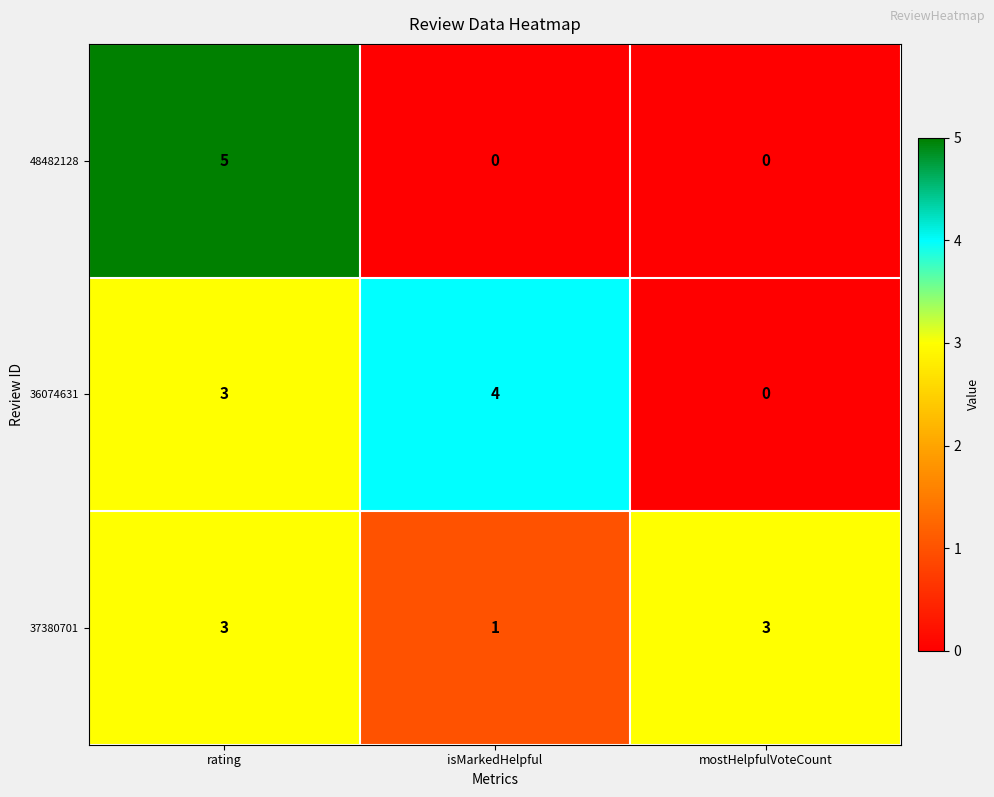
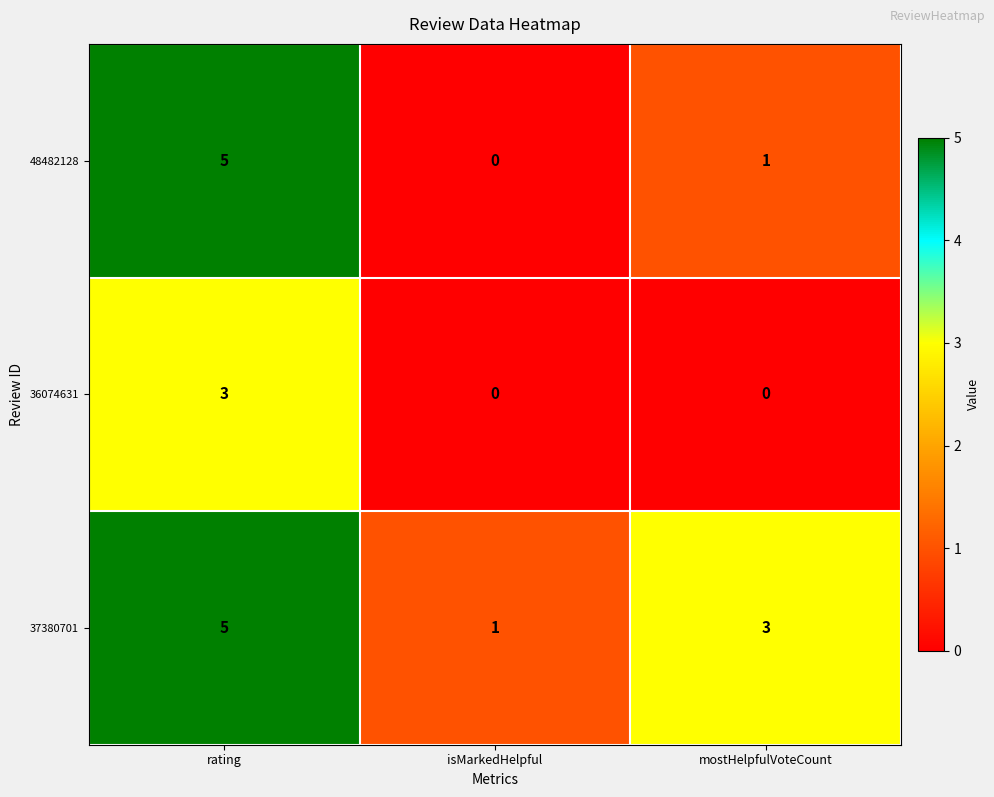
48482128, mostHelpfulVoteCount: 0 -> 1
36074631, isMarkedHelpful: 4 -> 0
37380701, rating: 3 -> 5
